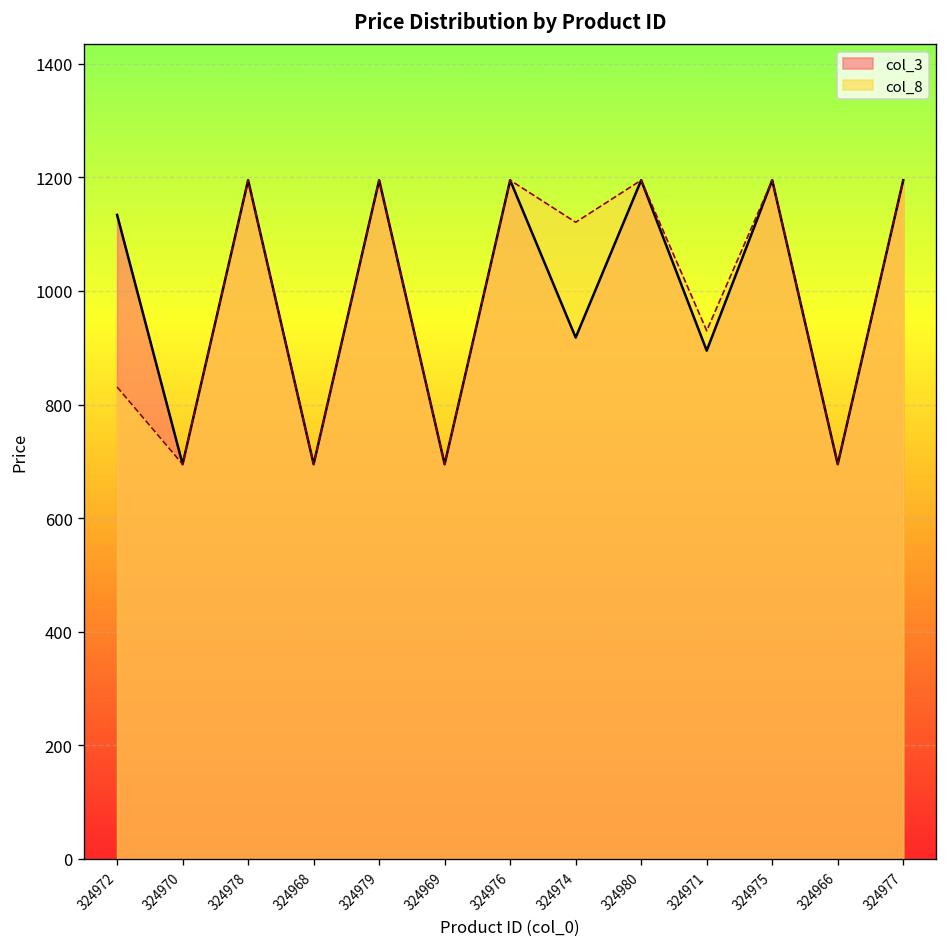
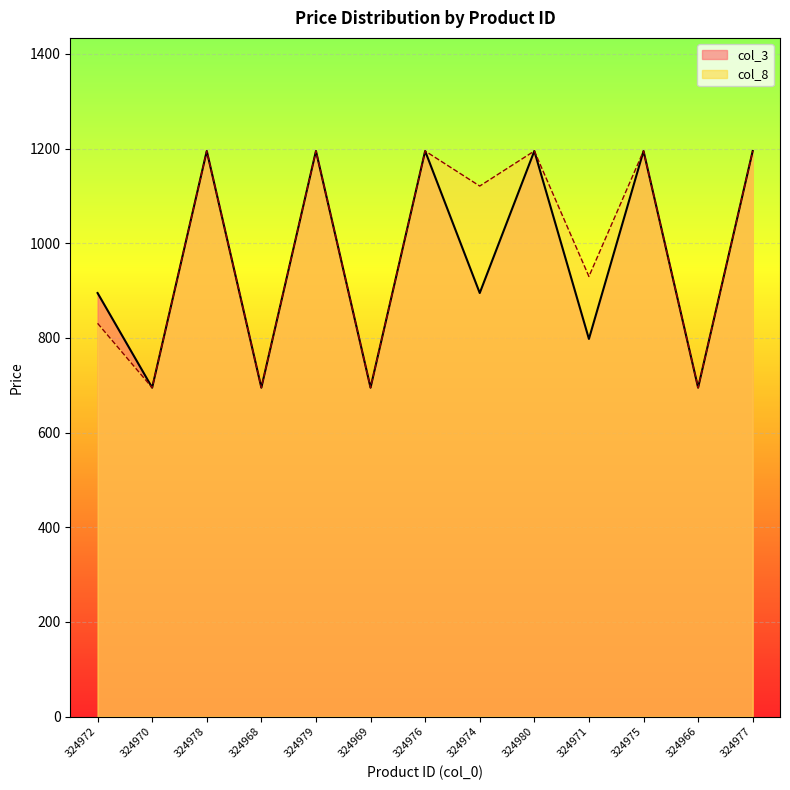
col_3, 324972: 1130 -> 900
col_3, 324974: 920 -> 900
col_3, 324971: 900 -> 800
